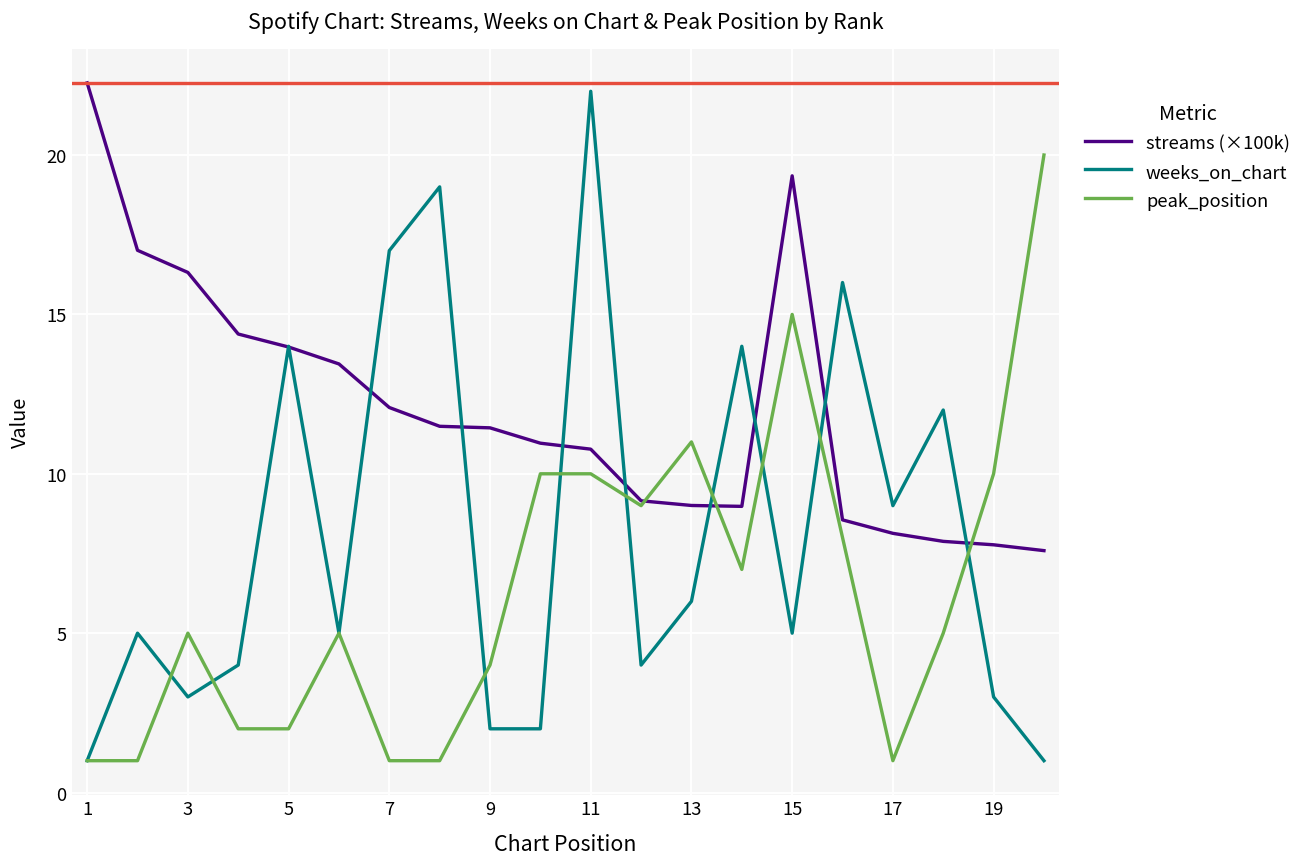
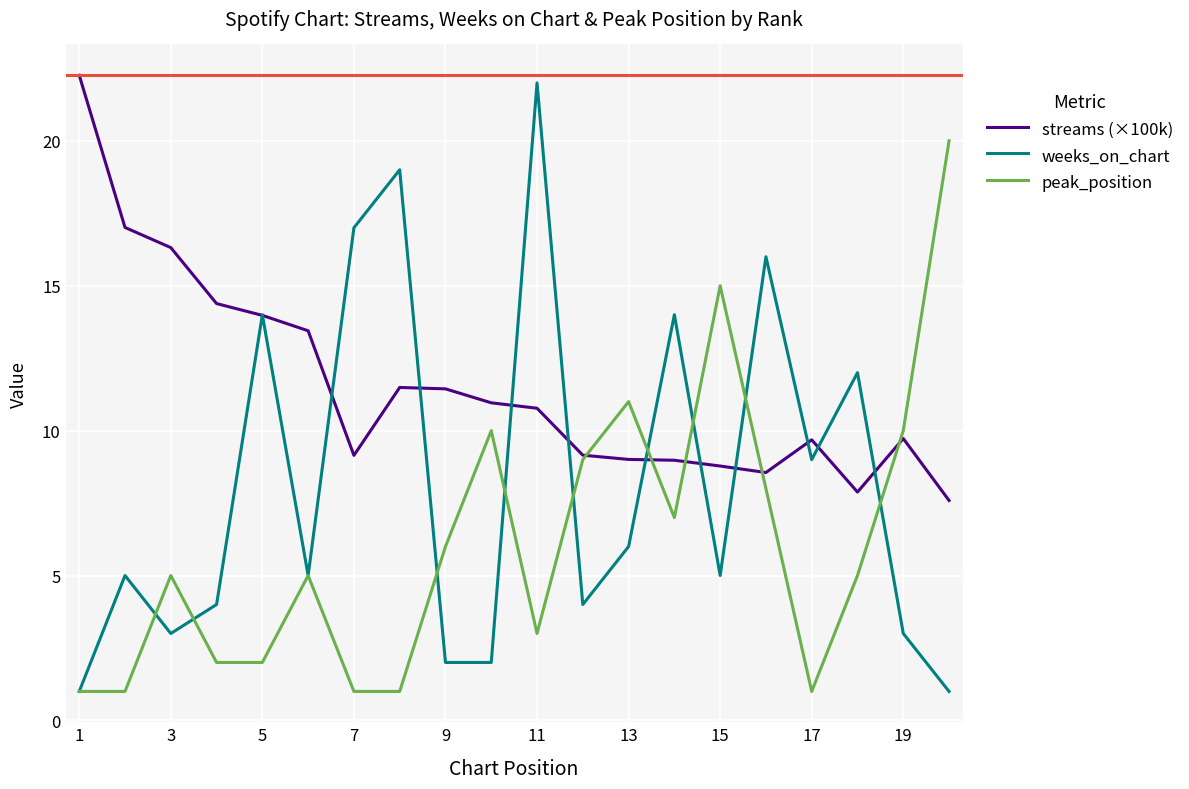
streams (×100k), 7: 12.1 -> 9.1
peak_position, 9: 4 -> 6
peak_position, 11: 10 -> 3
streams (×100k), 15: 19.3 -> 8.8
streams (×100k), 17: 8.1 -> 9.7
streams (×100k), 19: 7.8 -> 9.7
